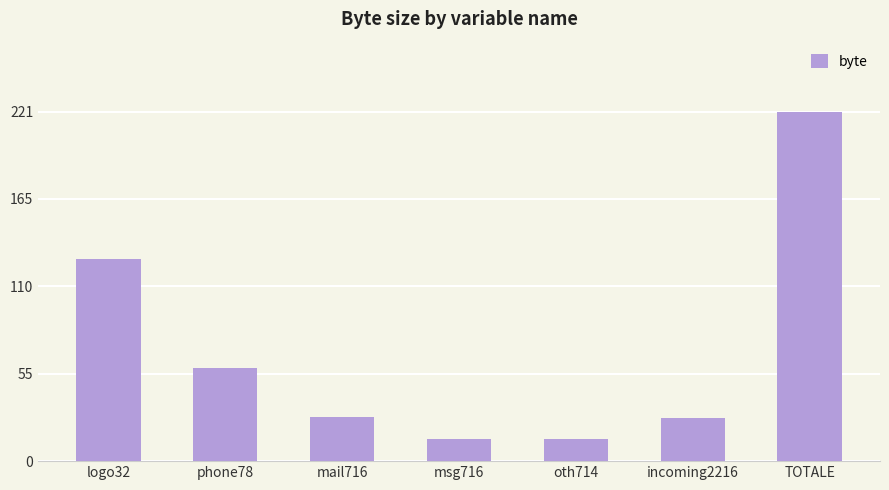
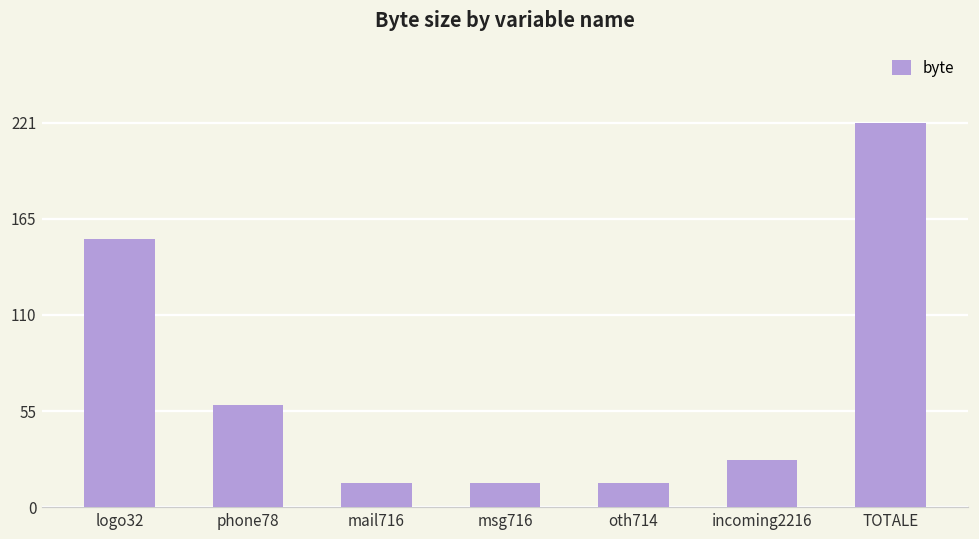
logo32: 128 -> 154
mail716: 28 -> 14
